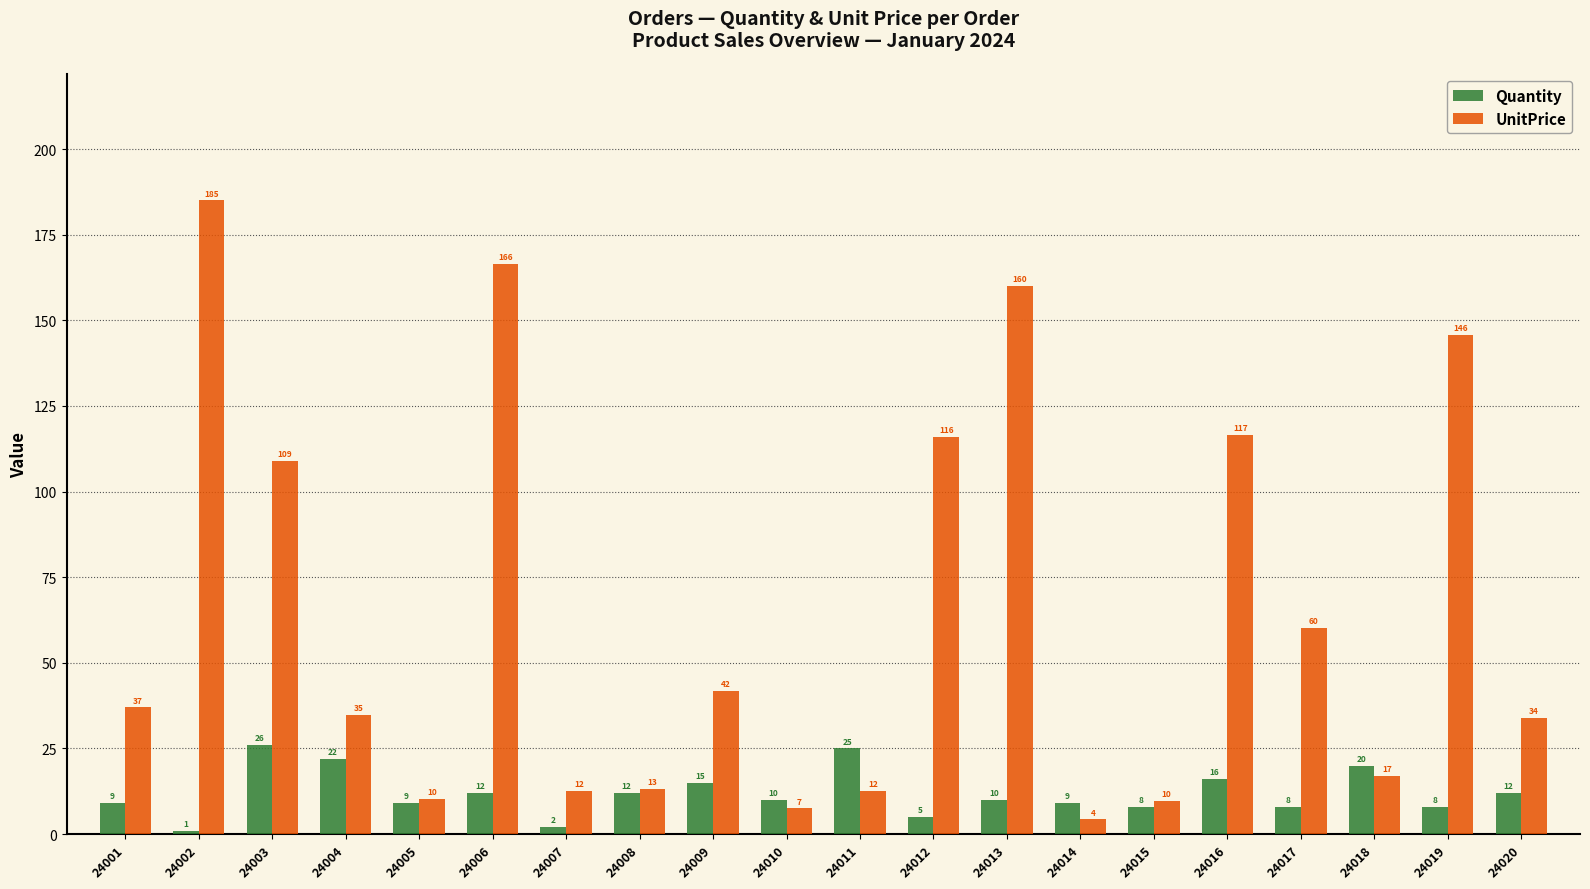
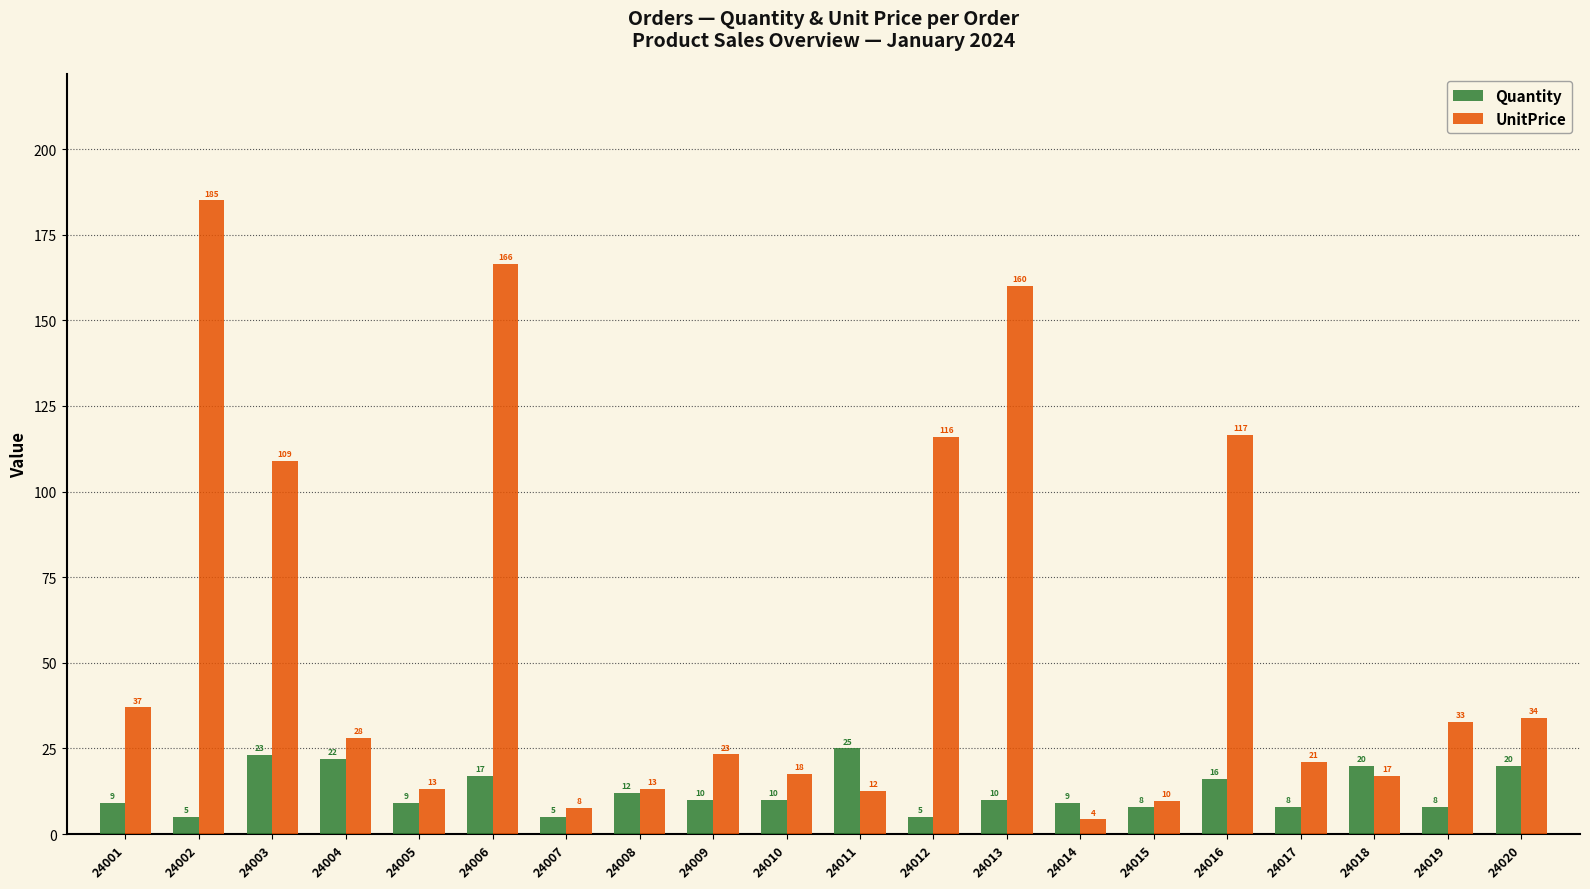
Quantity, 24002: 1 -> 5
Quantity, 24003: 26 -> 23
UnitPrice, 24004: 35 -> 28
UnitPrice, 24005: 10 -> 13
Quantity, 24006: 12 -> 17
Quantity, 24007: 2 -> 5
UnitPrice, 24007: 12 -> 8
Quantity, 24009: 15 -> 10
UnitPrice, 24009: 42 -> 23
UnitPrice, 24010: 7 -> 18
UnitPrice, 24017: 60 -> 21
UnitPrice, 24019: 146 -> 33
Quantity, 24020: 12 -> 20
